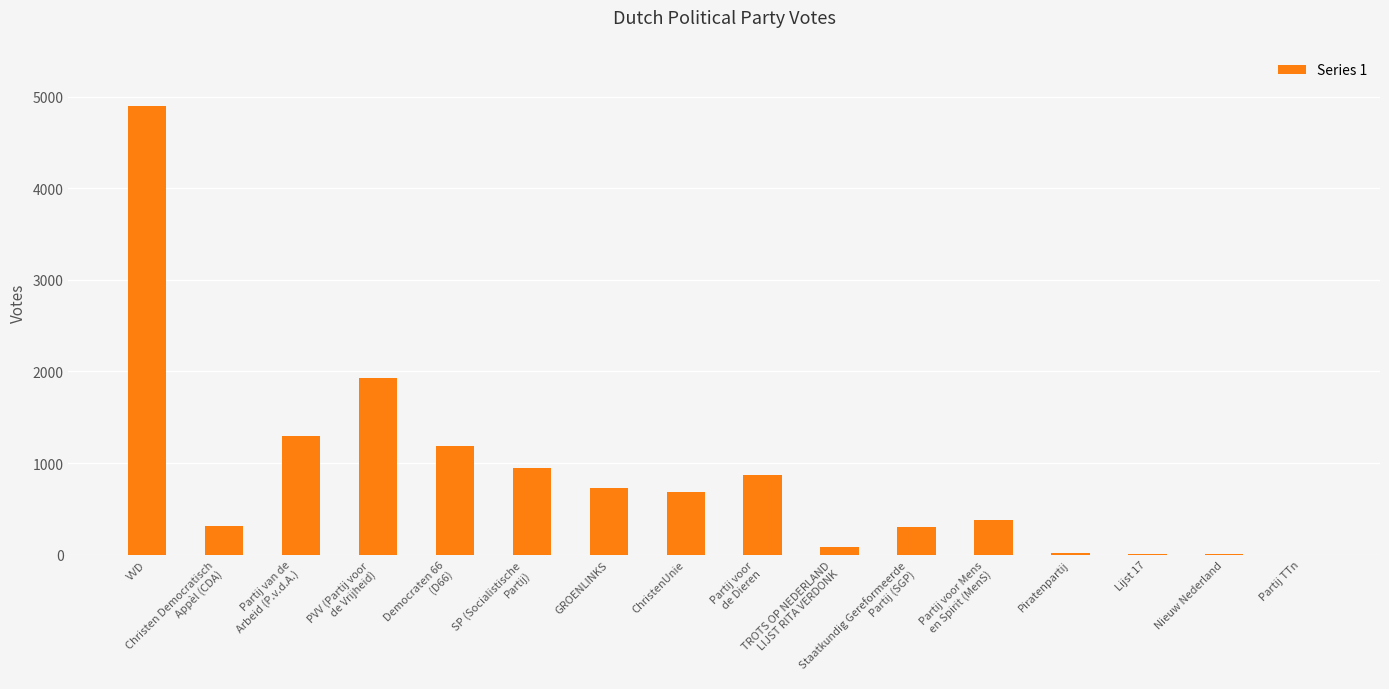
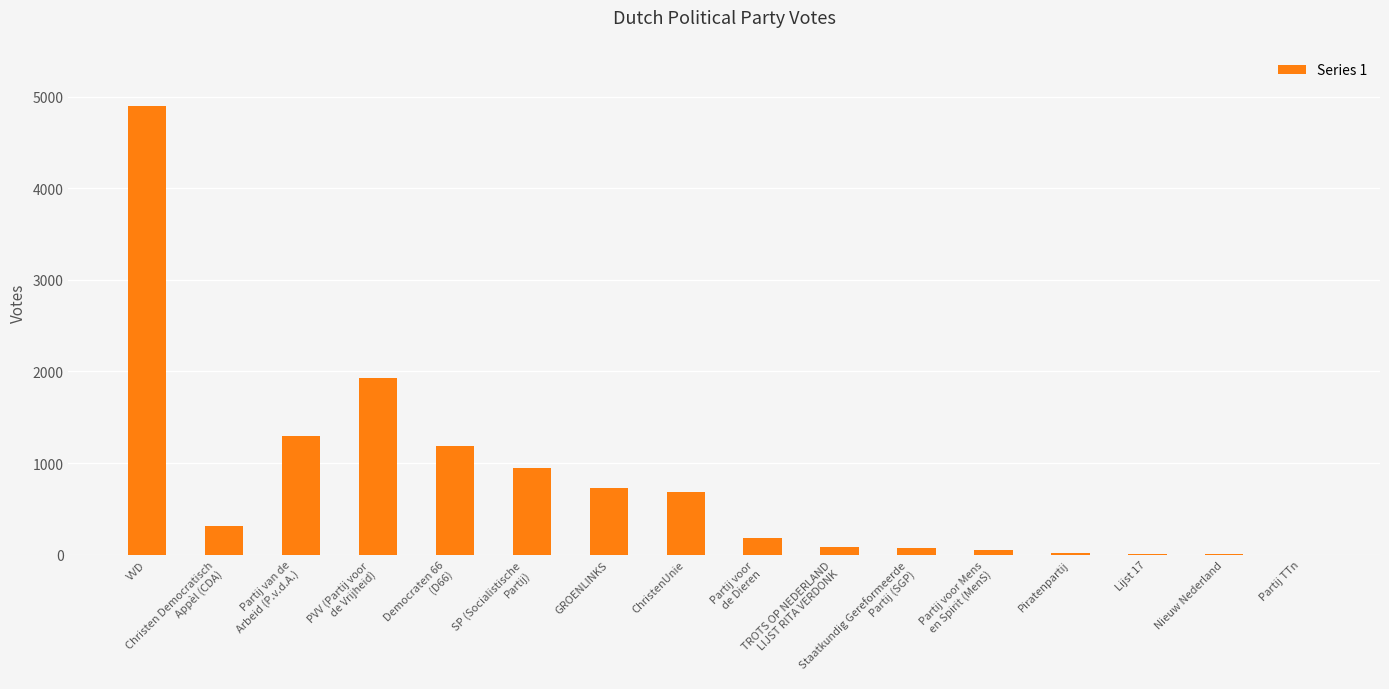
Partij voor de Dieren: 900 -> 200
Staatkundig Gereformeerde Partij (SGP): 300 -> 100
Partij voor Mens en Spirit (MenS): 400 -> 0
